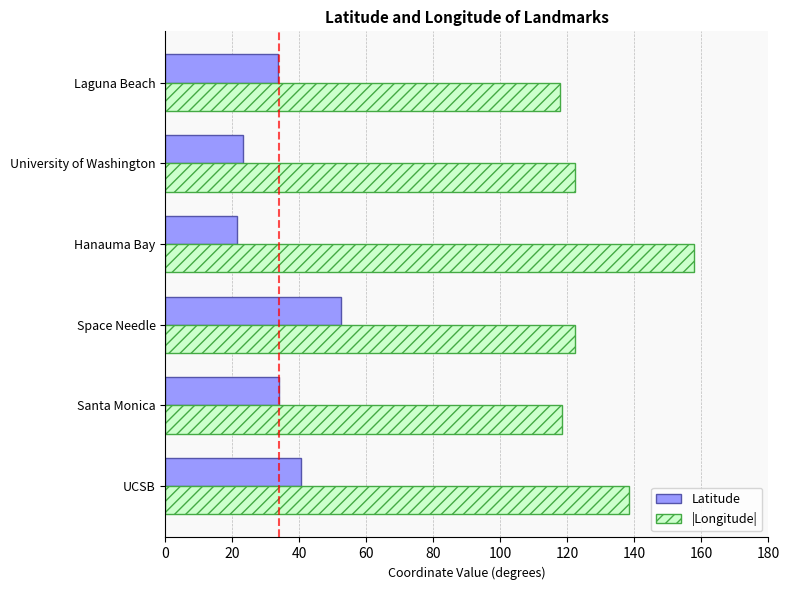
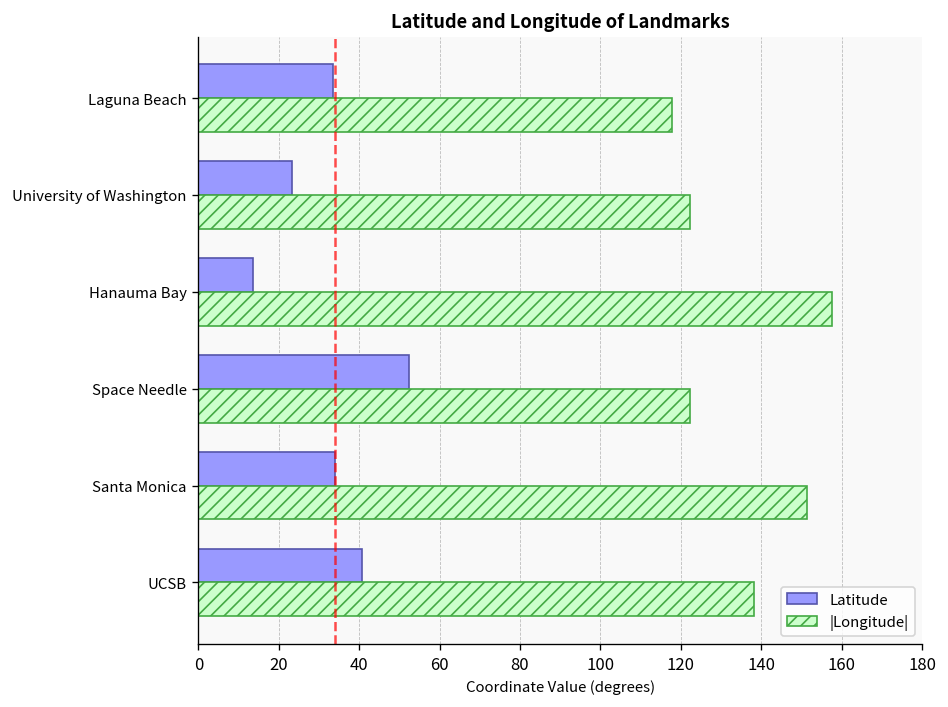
Latitude, Hanauma Bay: 21 -> 14
|Longitude|, Santa Monica: 118 -> 151
